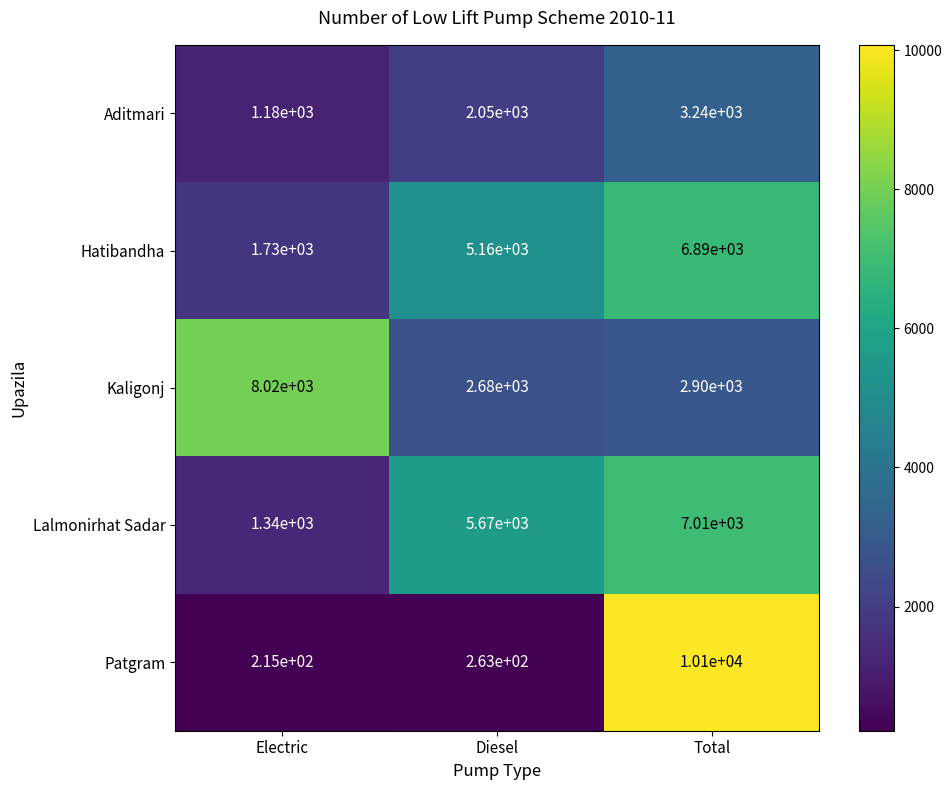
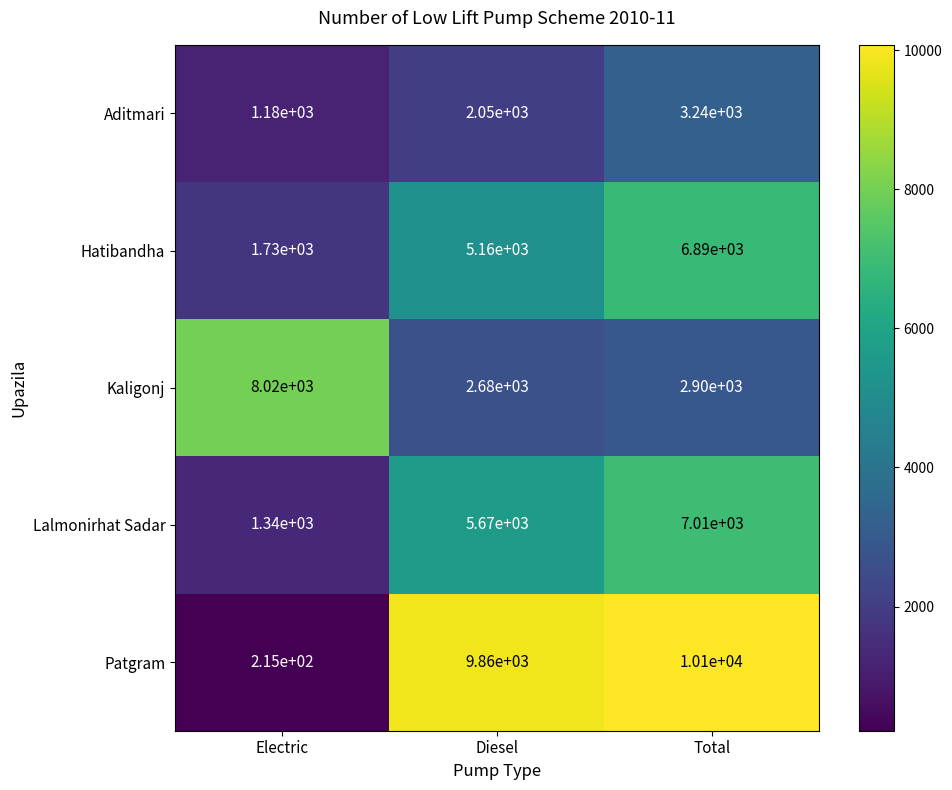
Patgram, Diesel: 2.63e+02 -> 9.86e+03
